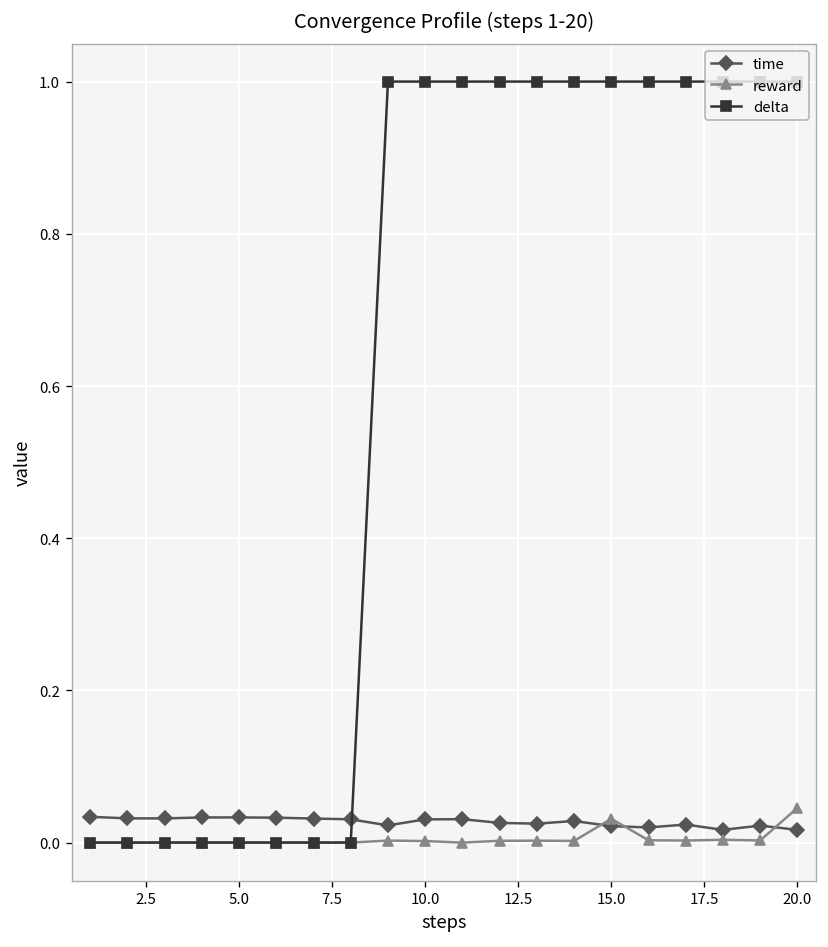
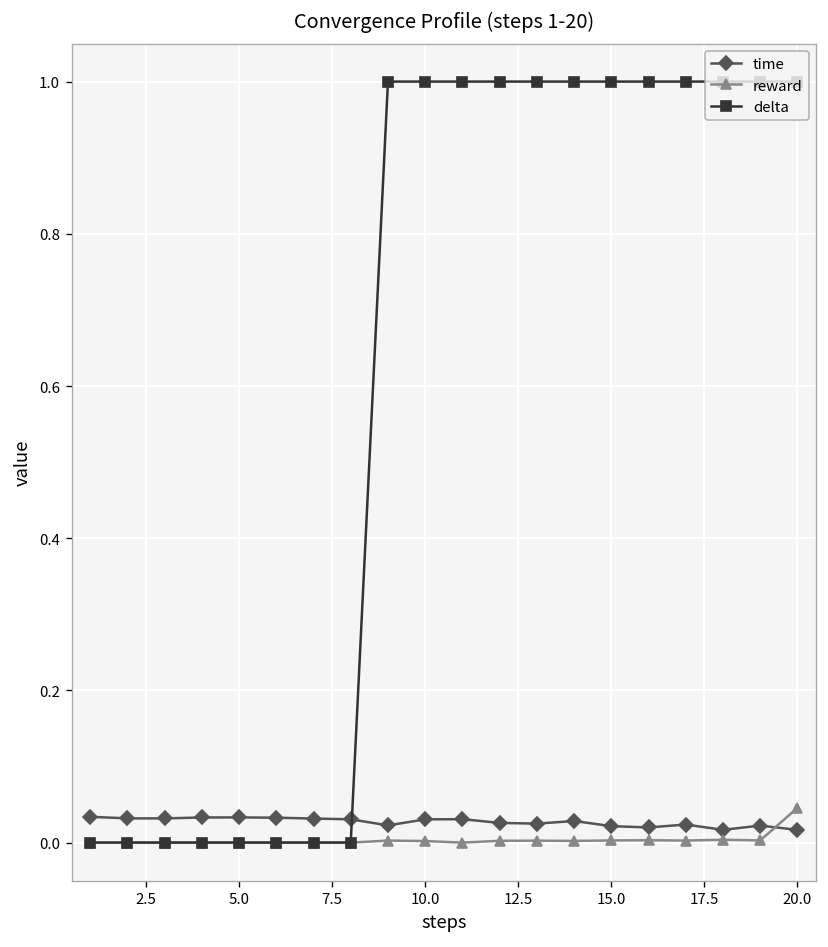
reward, 15.0: 0.03 -> 0.00
